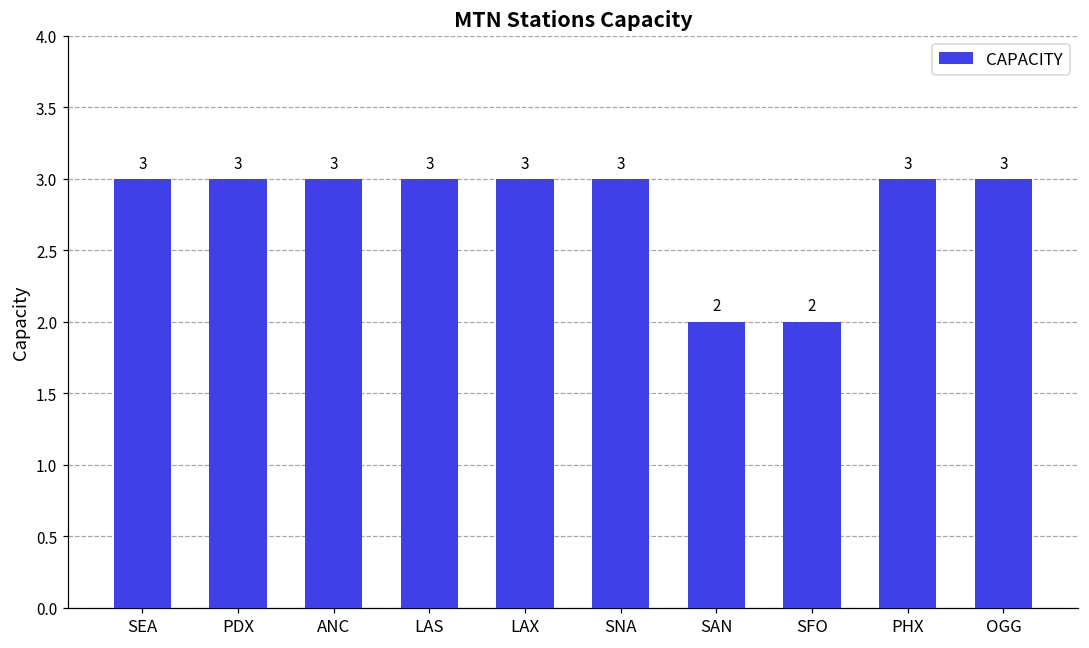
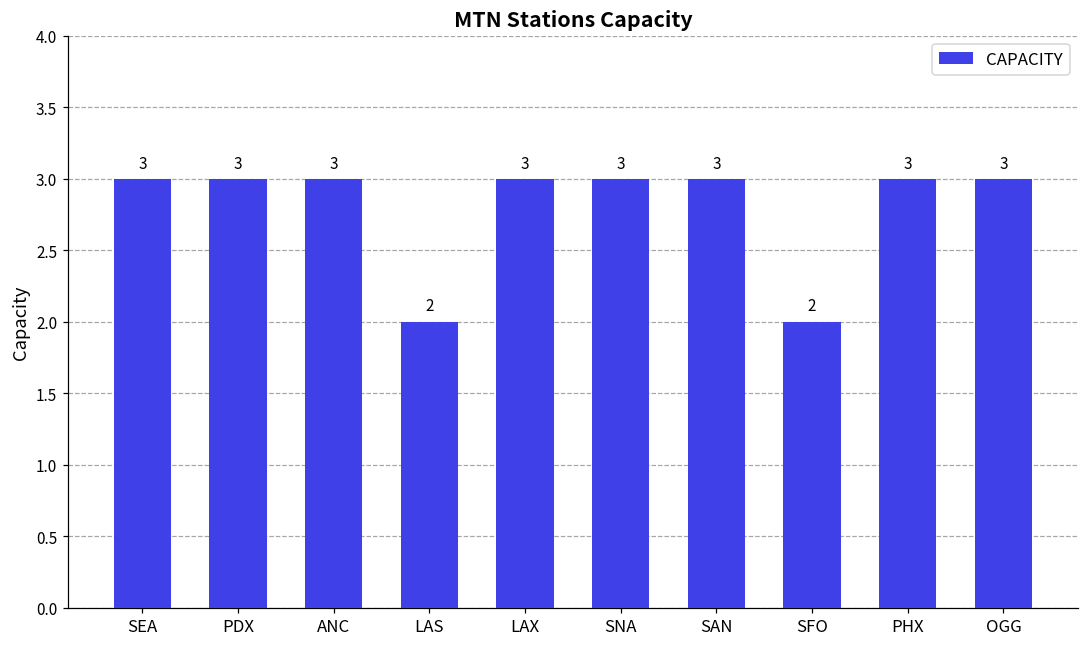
LAS: 3 -> 2
SAN: 2 -> 3
